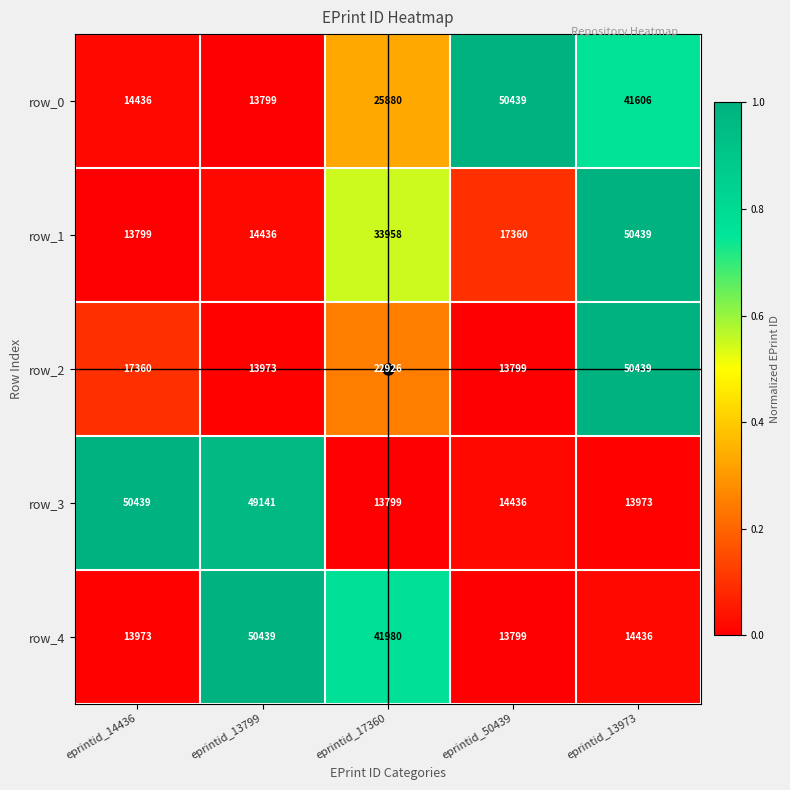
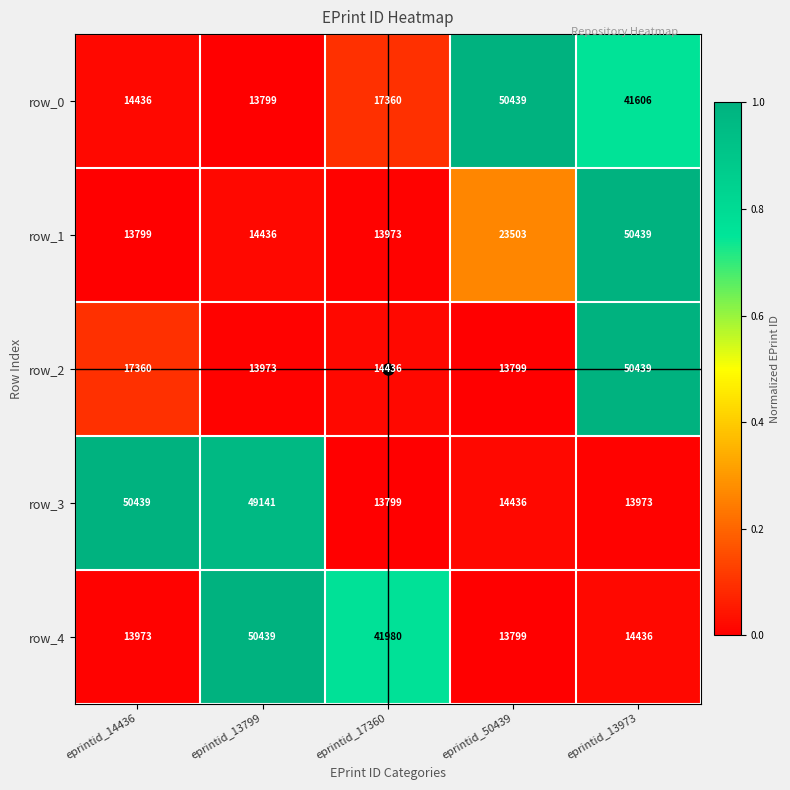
row_0, eprintid_17360: 25880 -> 17360
row_1, eprintid_17360: 33958 -> 13973
row_1, eprintid_50439: 17360 -> 23503
row_2, eprintid_17360: 22926 -> 14436
